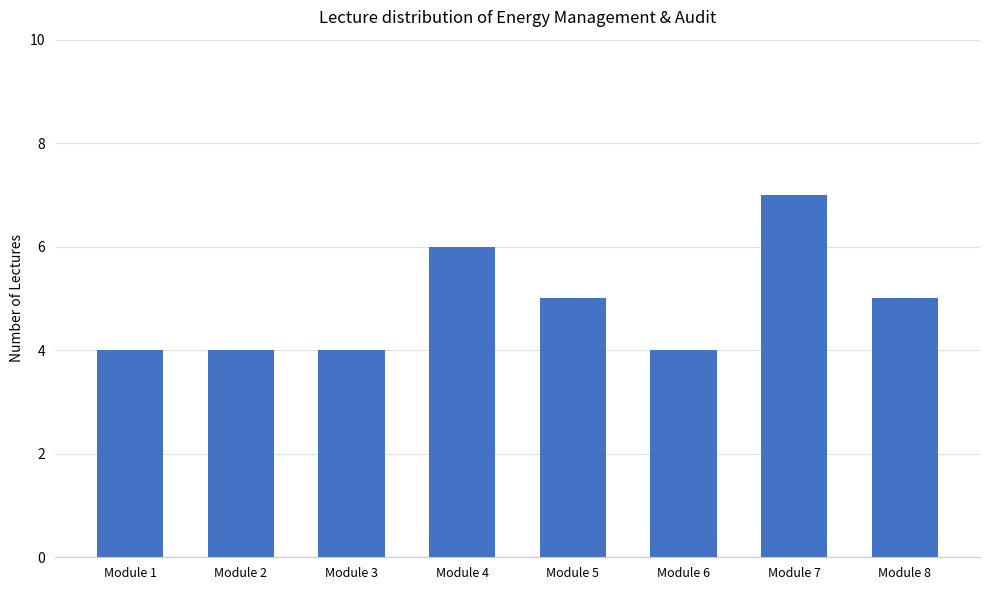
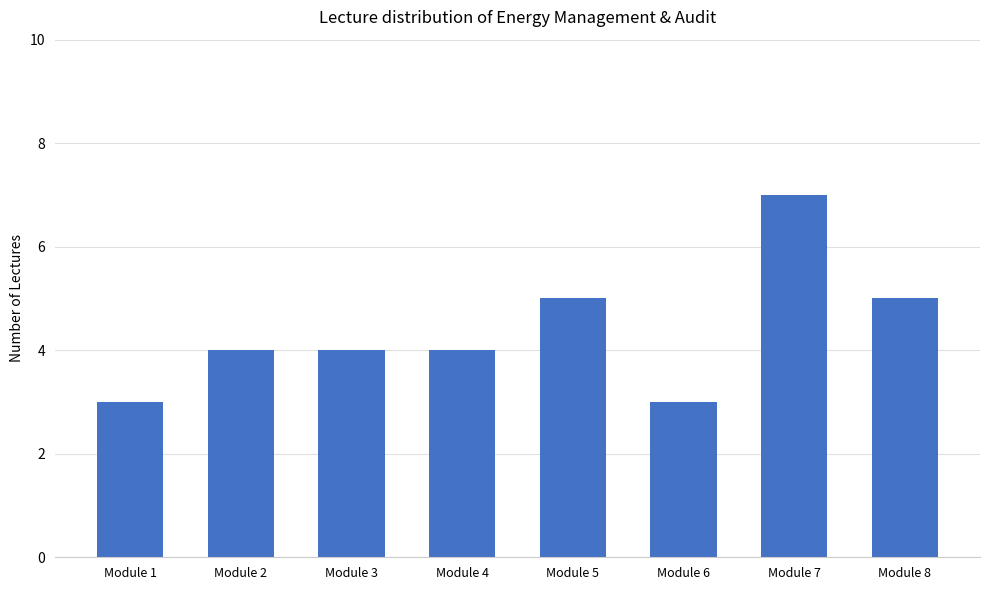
Module 1: 4 -> 3
Module 4: 6 -> 4
Module 6: 4 -> 3
